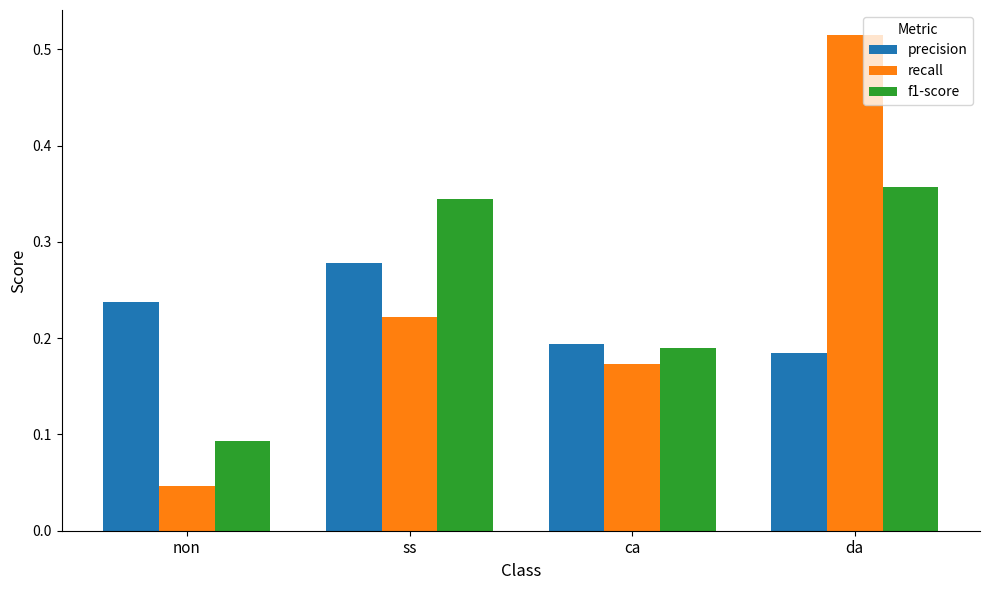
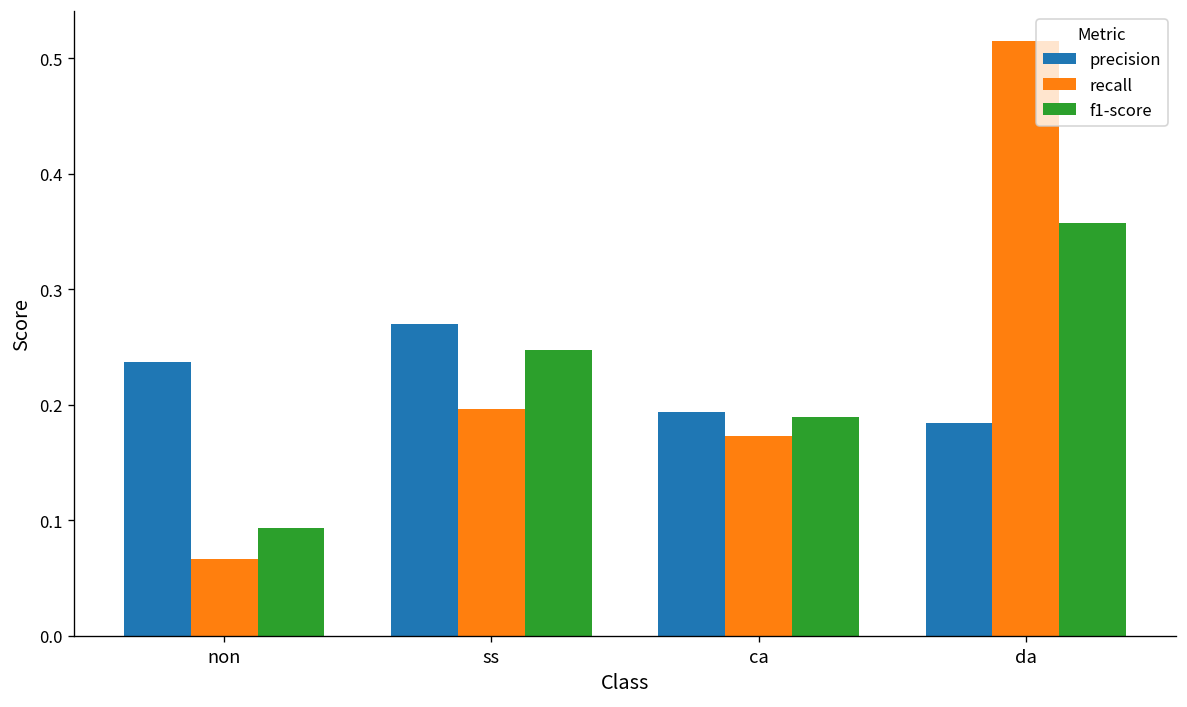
recall, non: 0.05 -> 0.07
precision, ss: 0.28 -> 0.27
recall, ss: 0.22 -> 0.20
f1-score, ss: 0.34 -> 0.25
